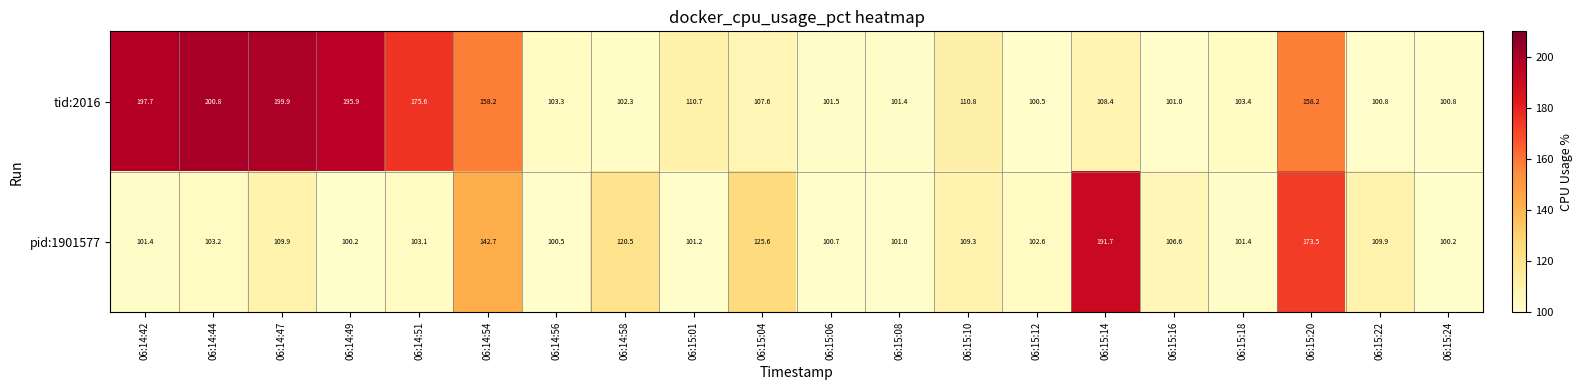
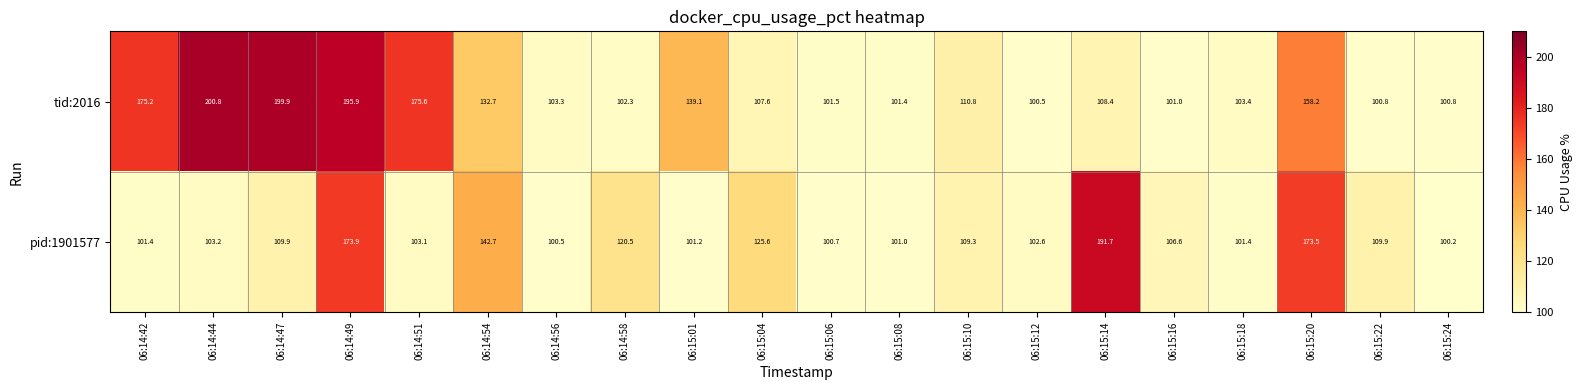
tid:2016, 06:14:42: 197.7 -> 175.2
tid:2016, 06:14:54: 158.2 -> 132.7
tid:2016, 06:15:01: 110.7 -> 139.1
pid:1901577, 06:14:49: 100.2 -> 173.9
